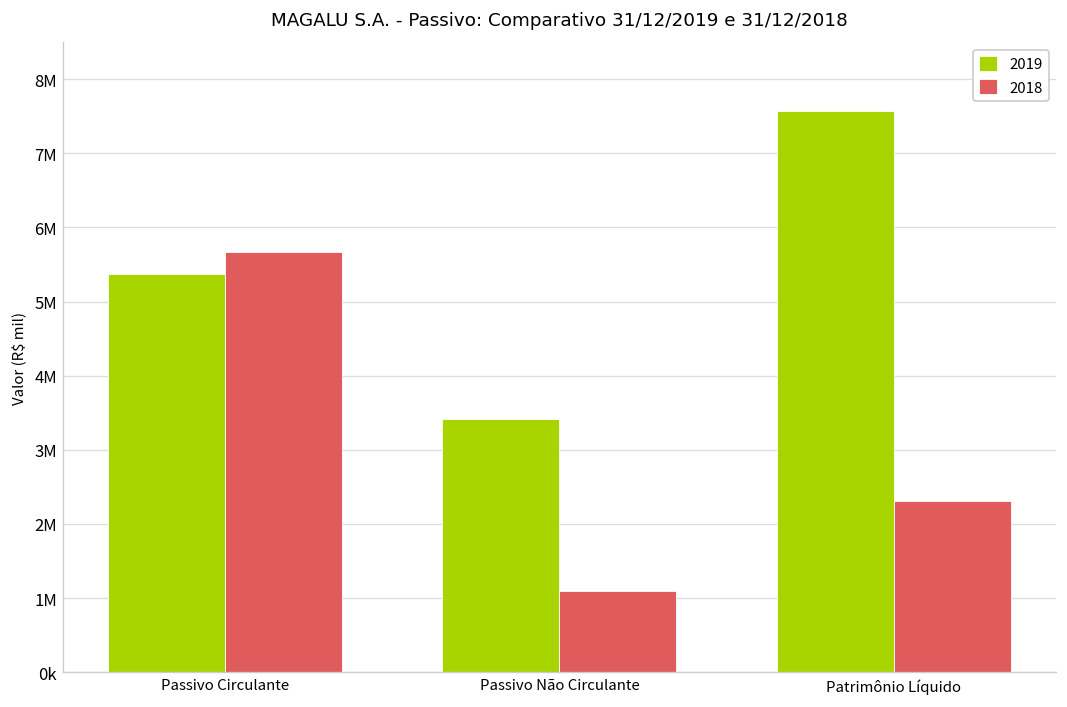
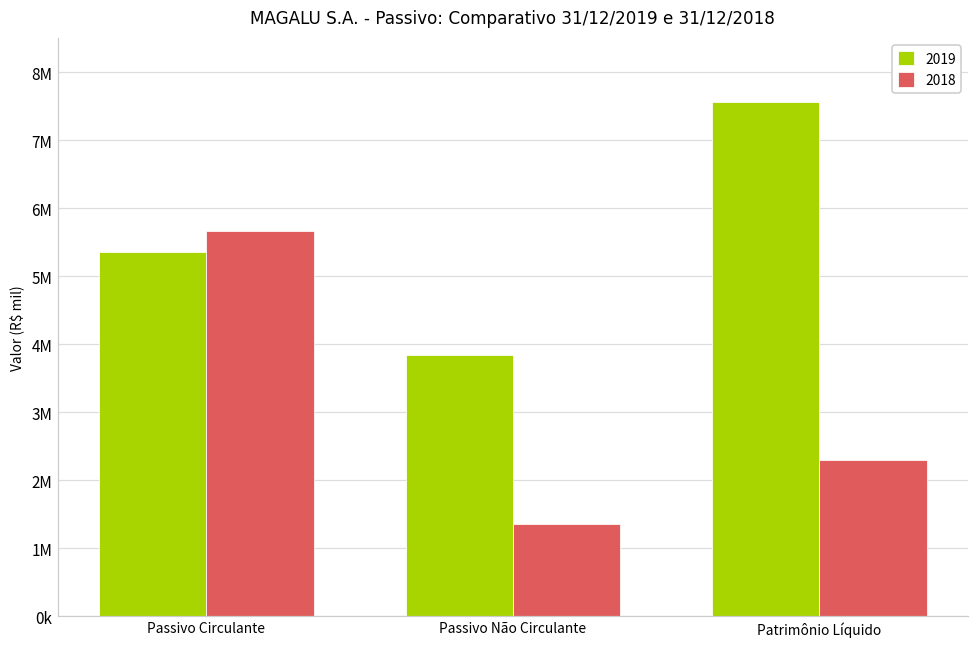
2019, Passivo Não Circulante: 3400000 -> 3800000
2018, Passivo Não Circulante: 1100000 -> 1300000
